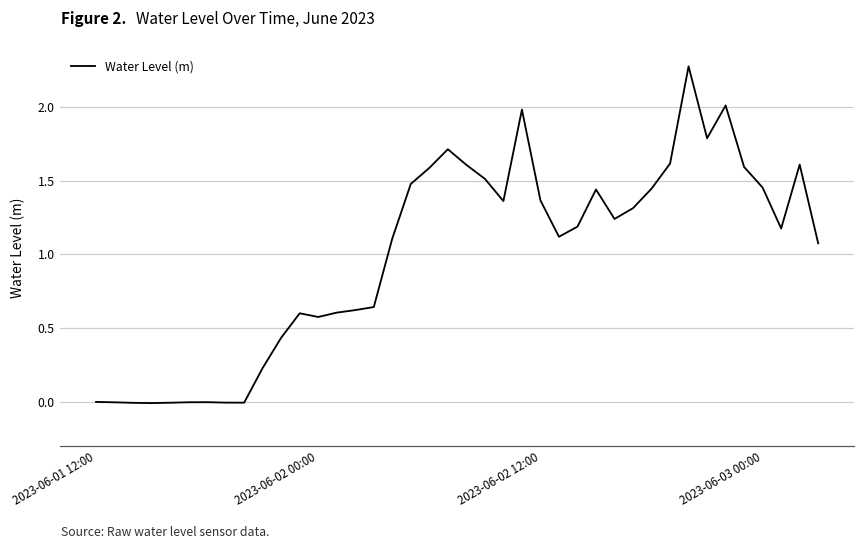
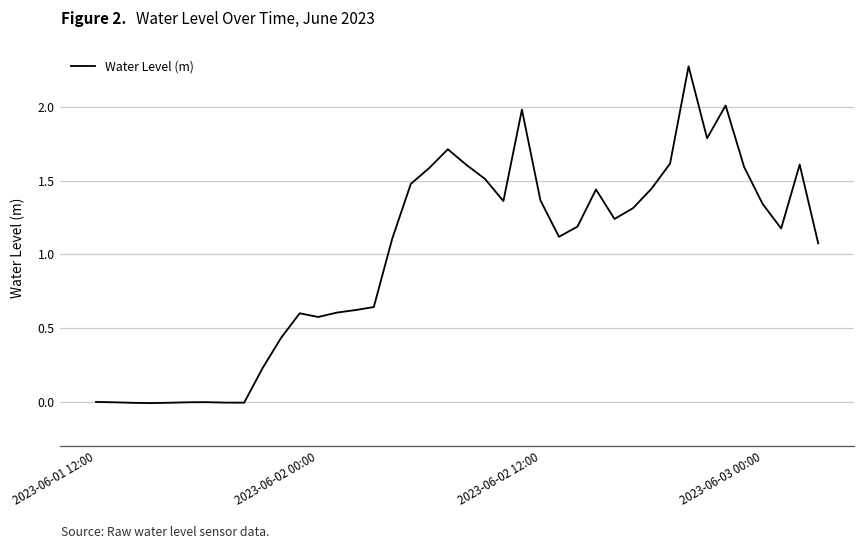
2023-06-03 00:00: 1.45 -> 1.34
